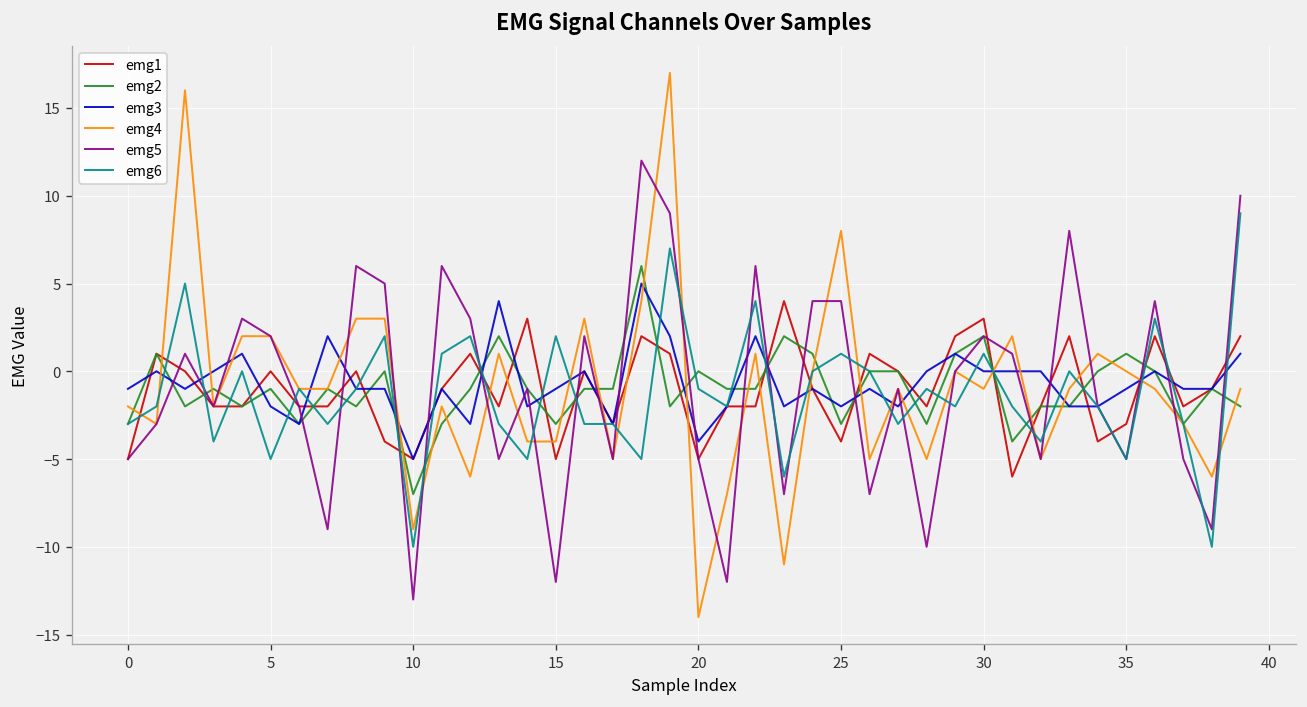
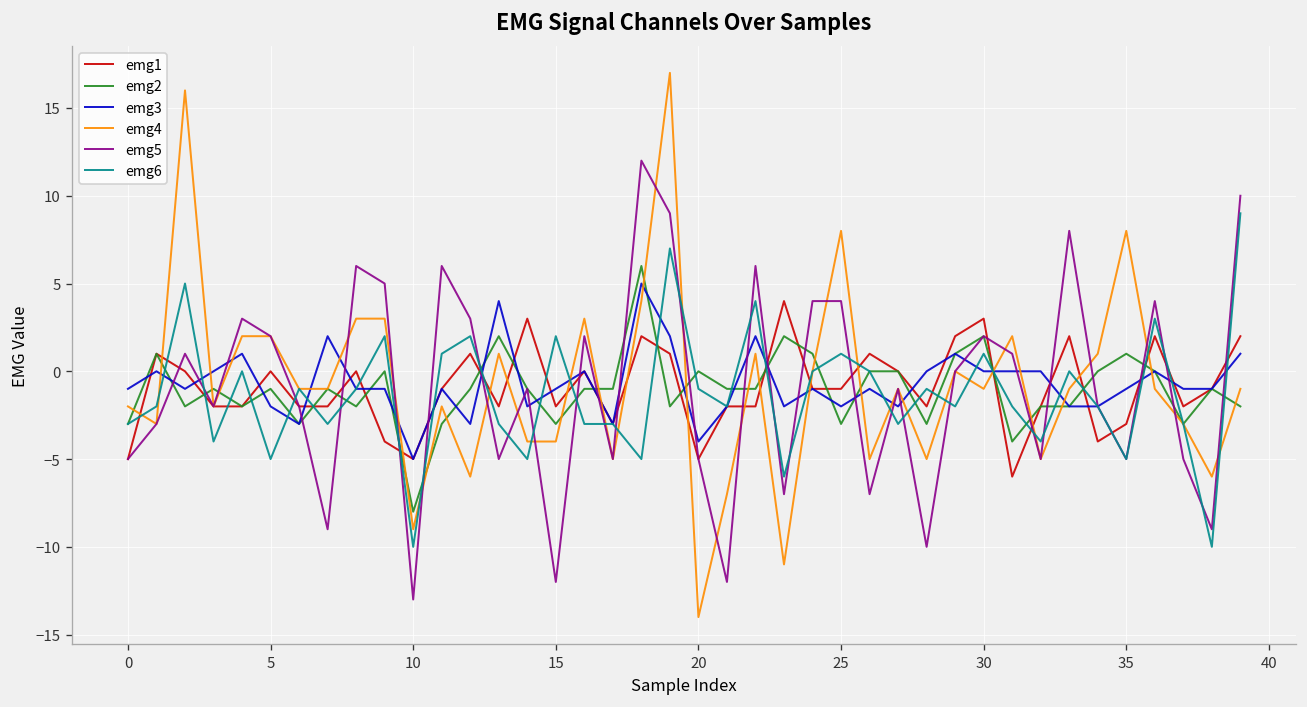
emg2, 10: -7 -> -8
emg1, 15: -5 -> -2
emg1, 25: -4 -> -1
emg4, 35: 0 -> 8
